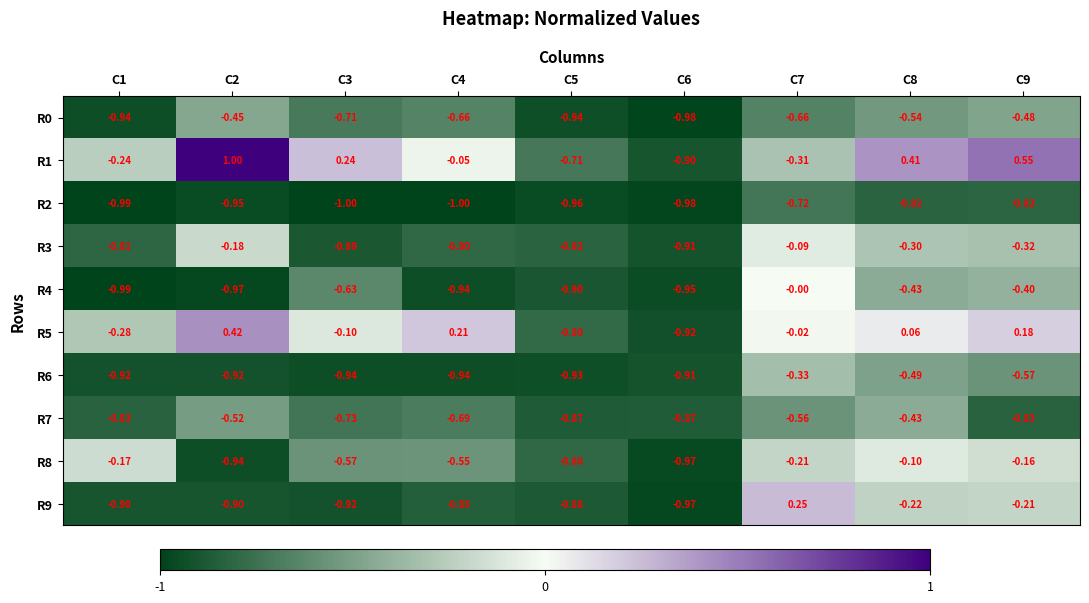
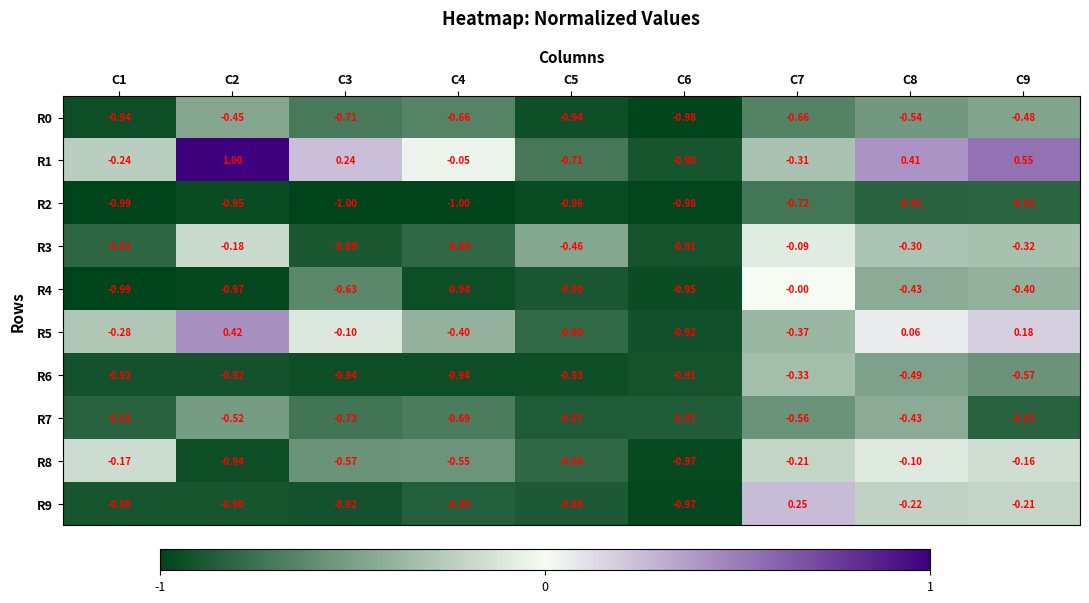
R3, C5: -0.82 -> -0.46
R5, C4: 0.21 -> -0.40
R5, C7: -0.02 -> -0.37
